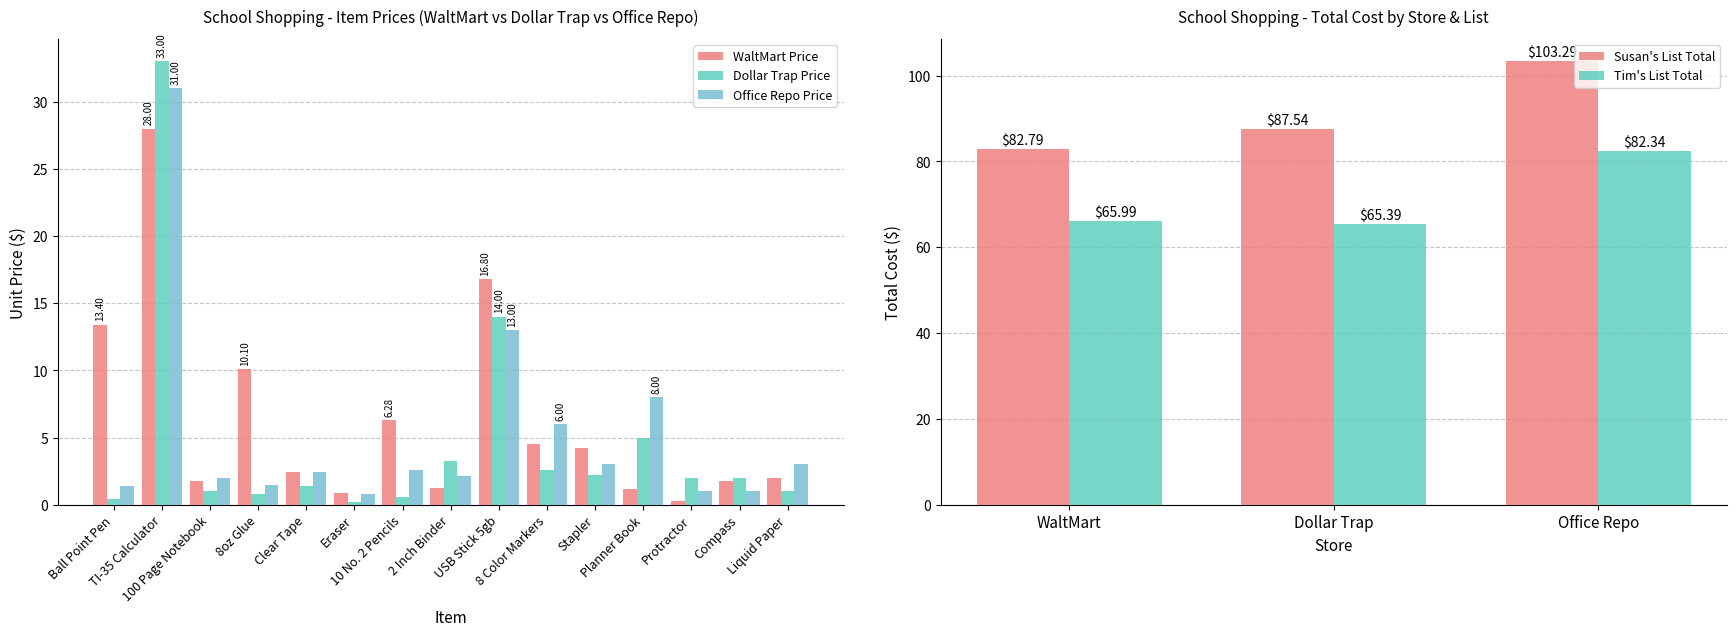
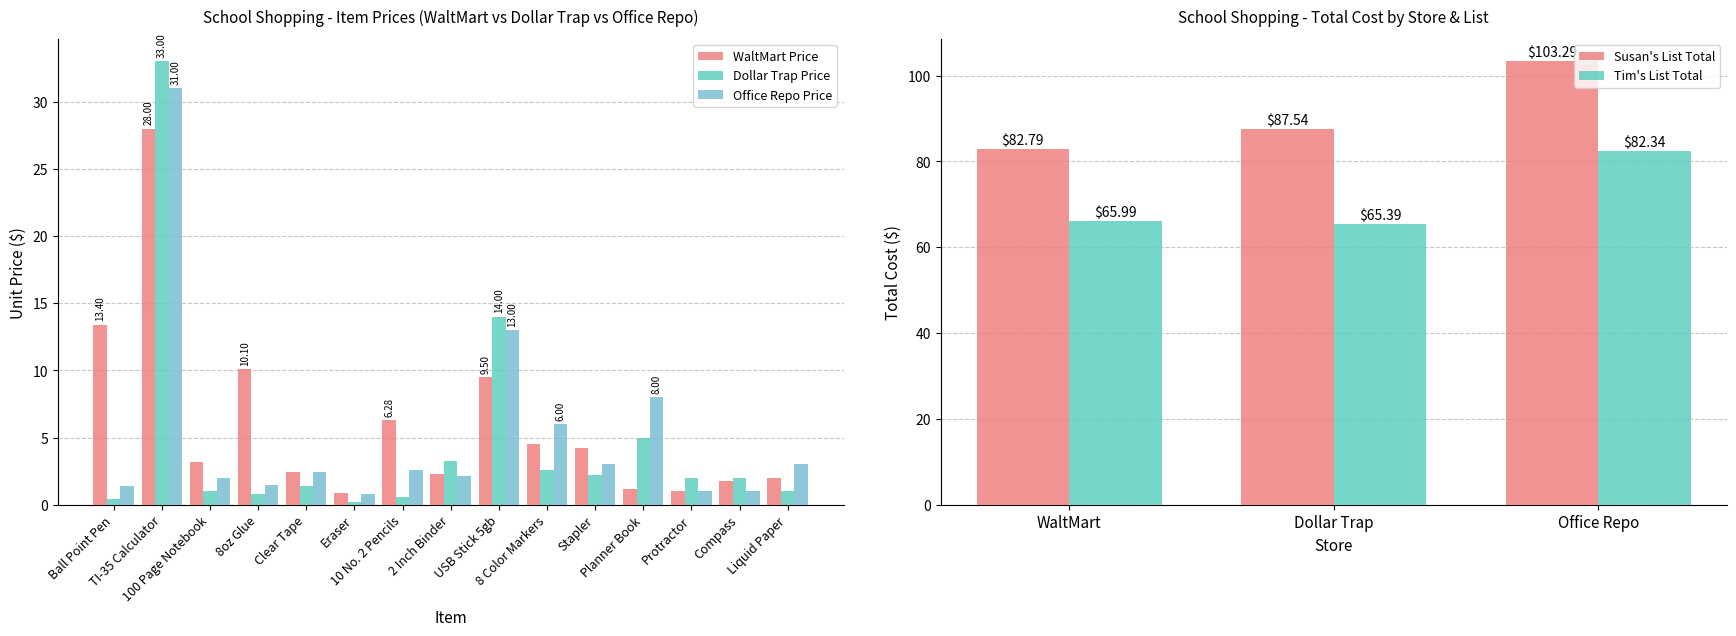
School Shopping - Item Prices (WaltMart vs Dollar Trap vs Office Repo), WaltMart Price, 100 Page Notebook: 1.8 -> 3.2
School Shopping - Item Prices (WaltMart vs Dollar Trap vs Office Repo), WaltMart Price, 2 Inch Binder: 1.3 -> 2.3
School Shopping - Item Prices (WaltMart vs Dollar Trap vs Office Repo), WaltMart Price, USB Stick 5gb: 16.80 -> 9.50
School Shopping - Item Prices (WaltMart vs Dollar Trap vs Office Repo), WaltMart Price, Protractor: 0.3 -> 1.0
